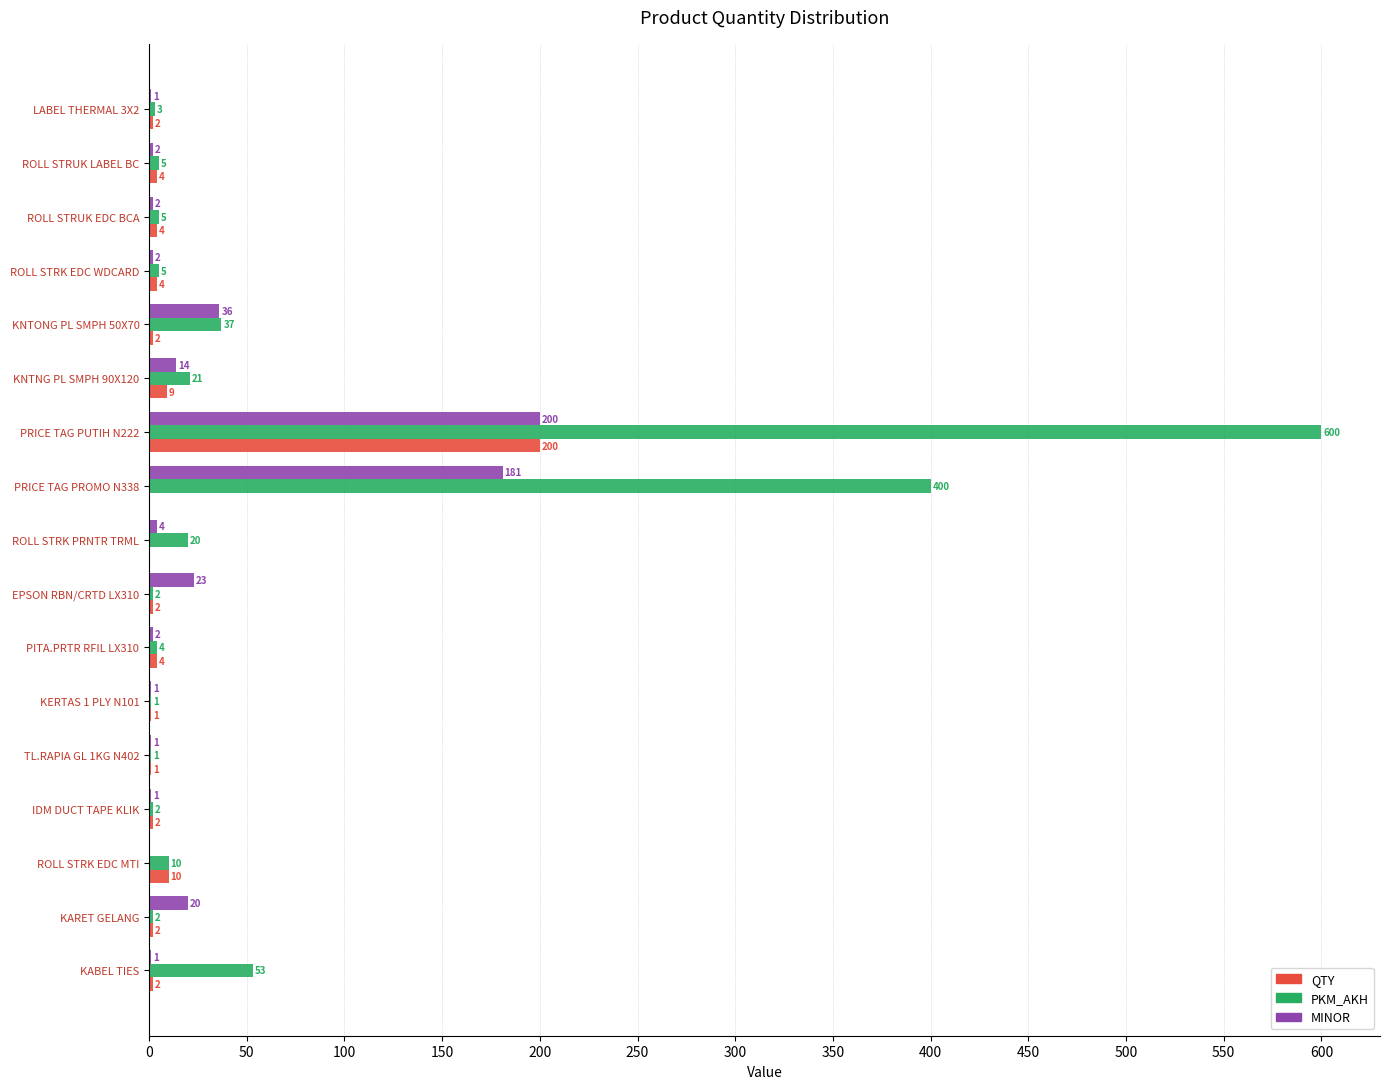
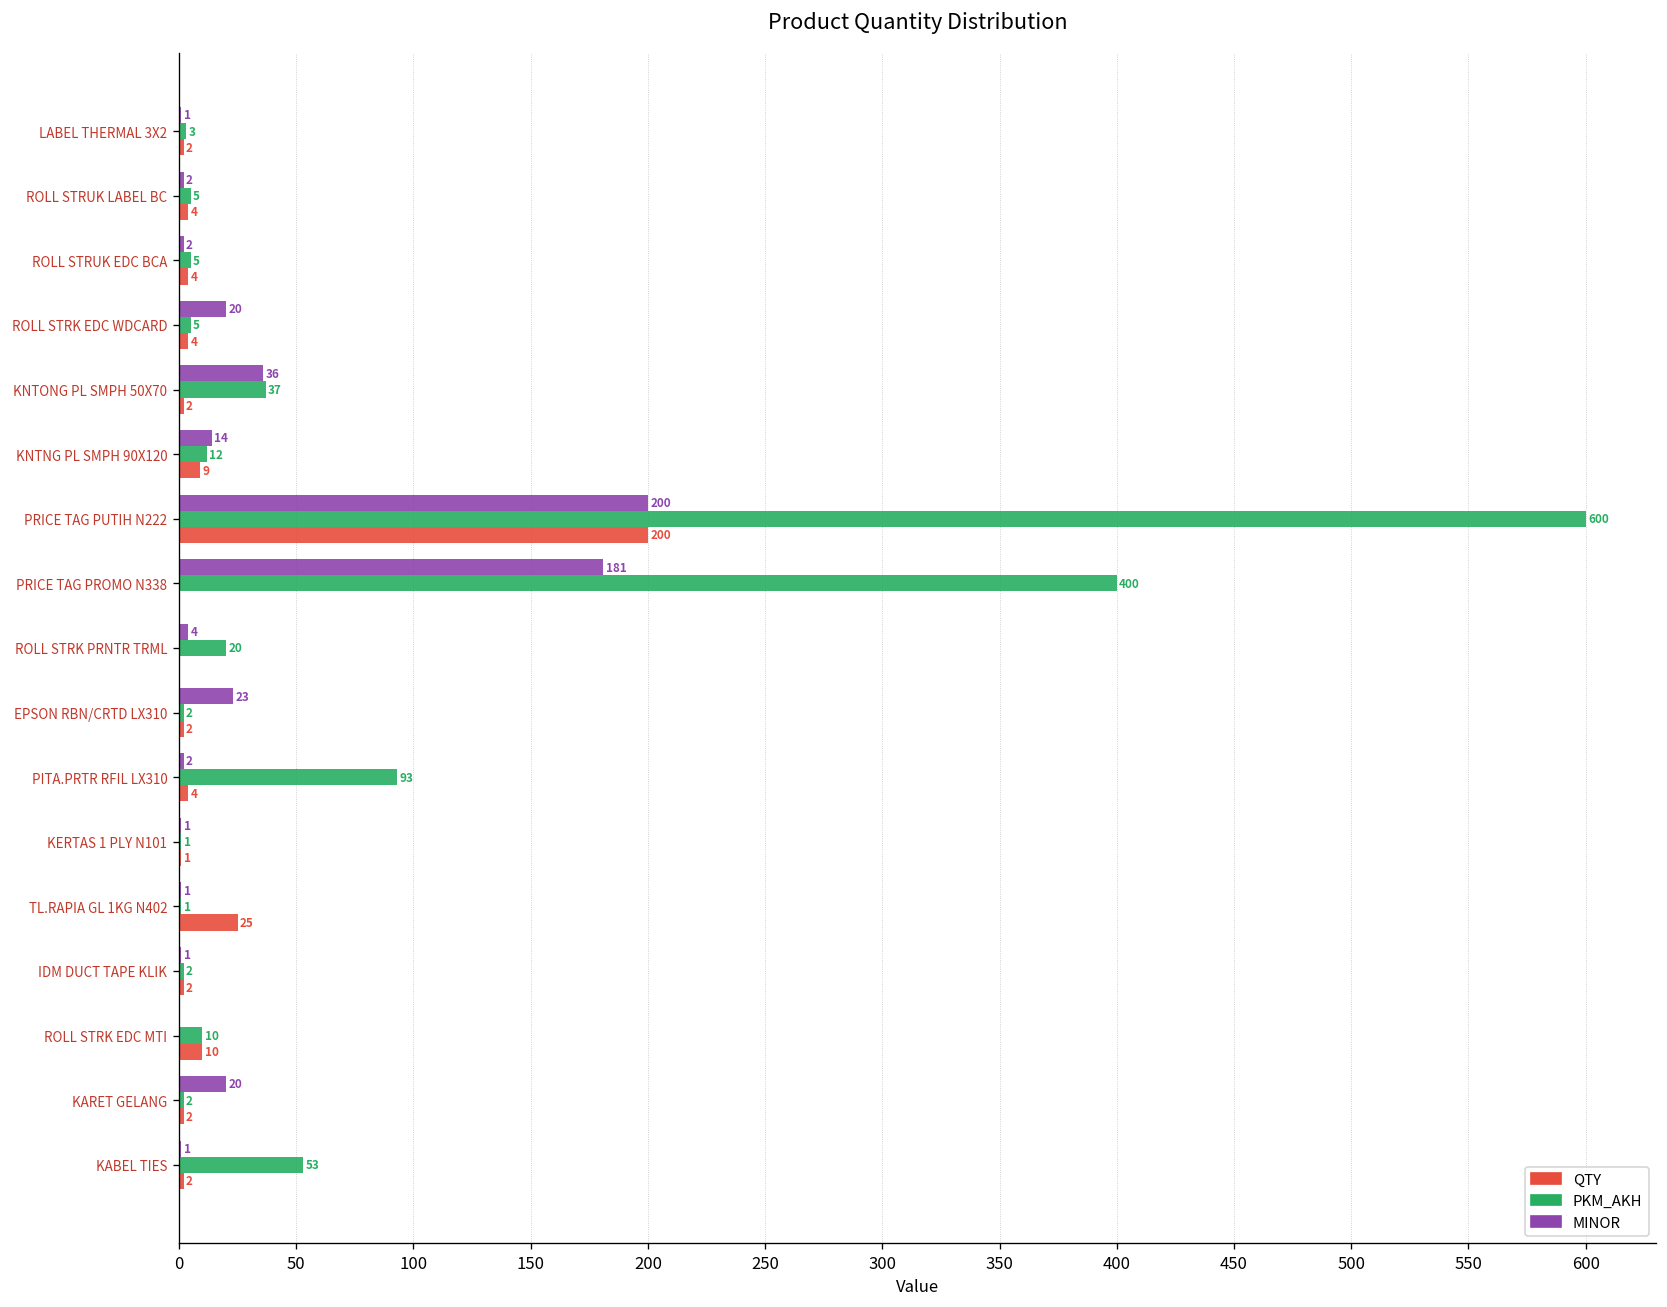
MINOR, ROLL STRK EDC WDCARD: 2 -> 20
PKM_AKH, KNTNG PL SMPH 90X120: 21 -> 12
PKM_AKH, PITA.PRTR RFIL LX310: 4 -> 93
QTY, TL.RAPIA GL 1KG N402: 1 -> 25
